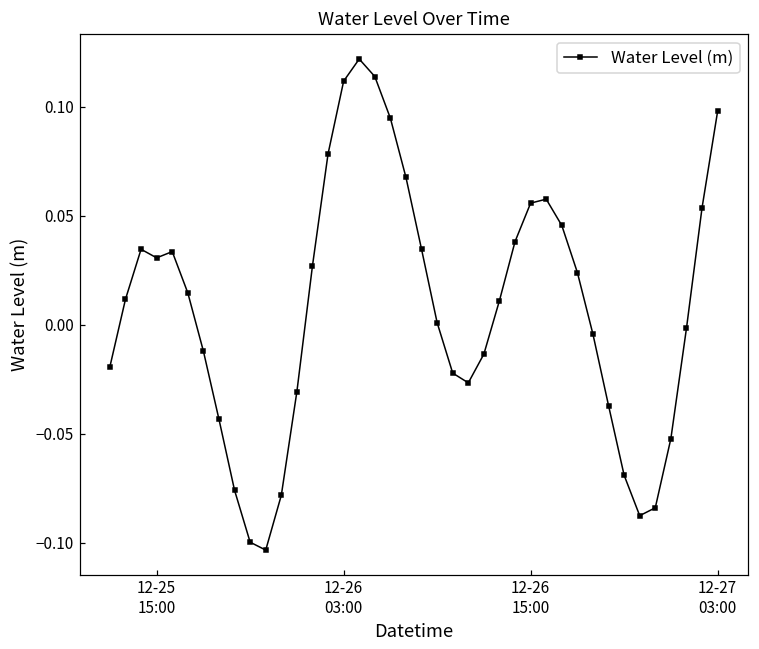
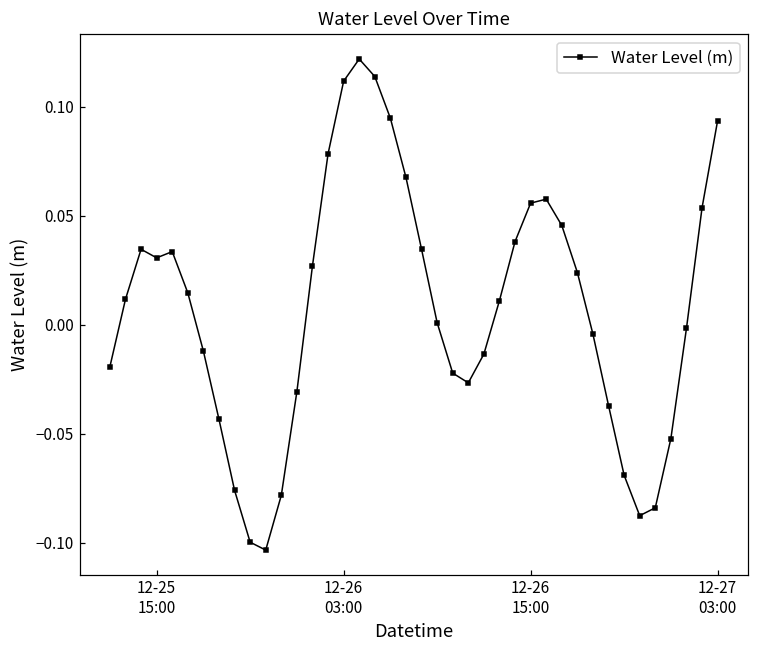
12-27 03:00: 0.098 -> 0.094
